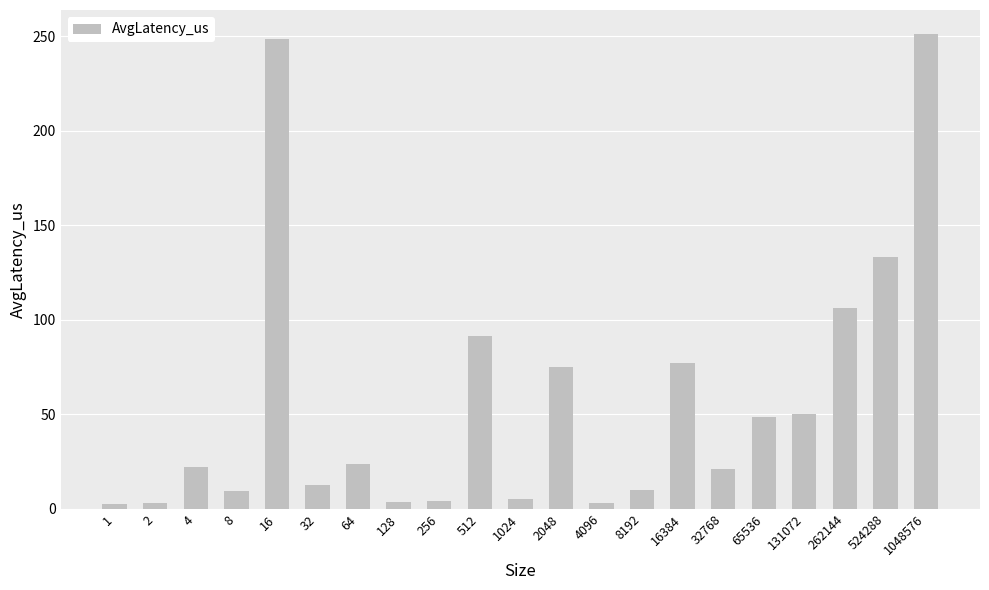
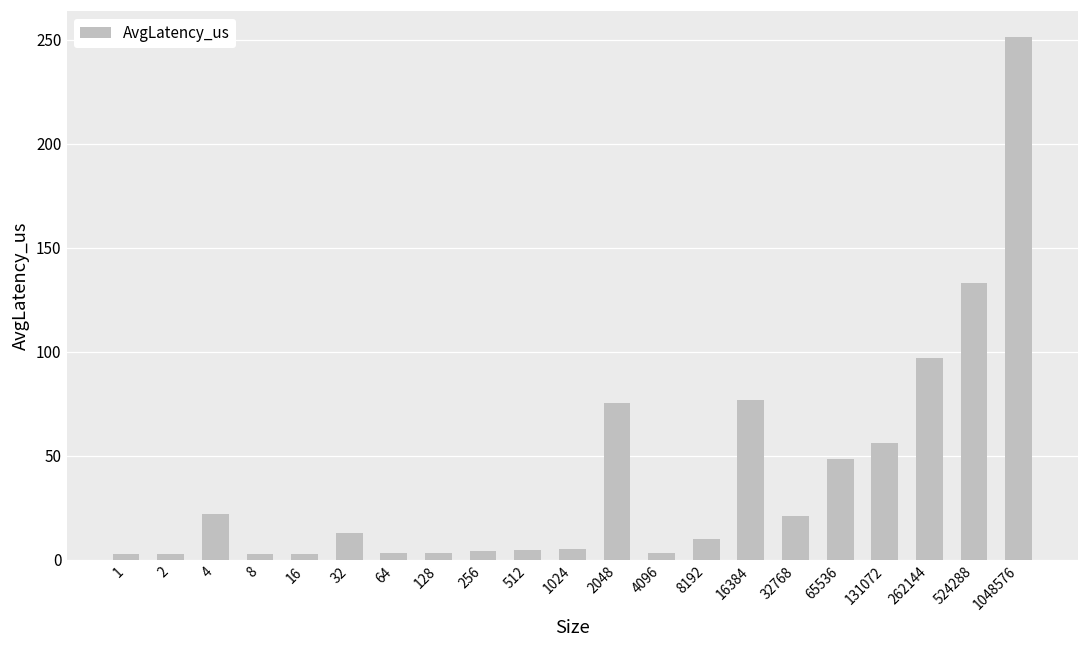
8: 9 -> 3
16: 249 -> 3
64: 24 -> 3
512: 92 -> 5
131072: 50 -> 56
262144: 106 -> 97
